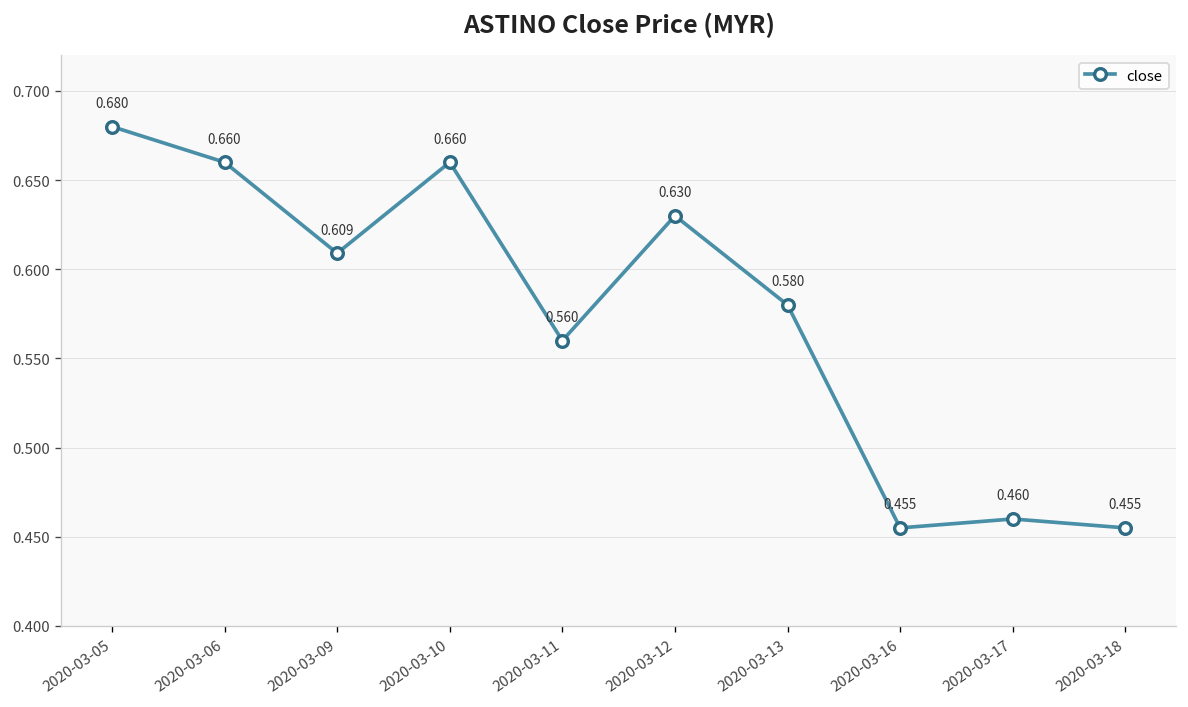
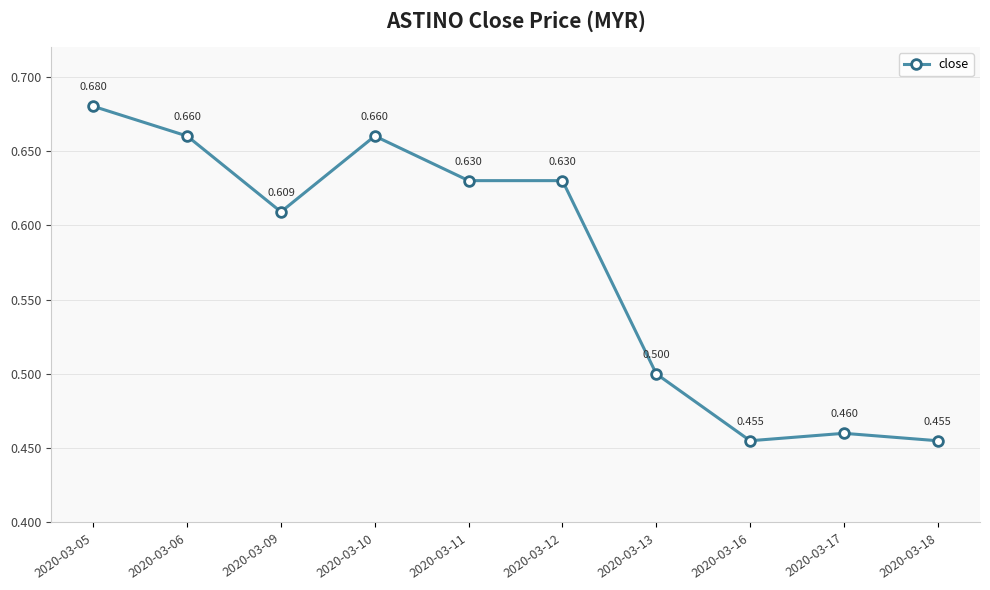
2020-03-11: 0.560 -> 0.630
2020-03-13: 0.580 -> 0.500
